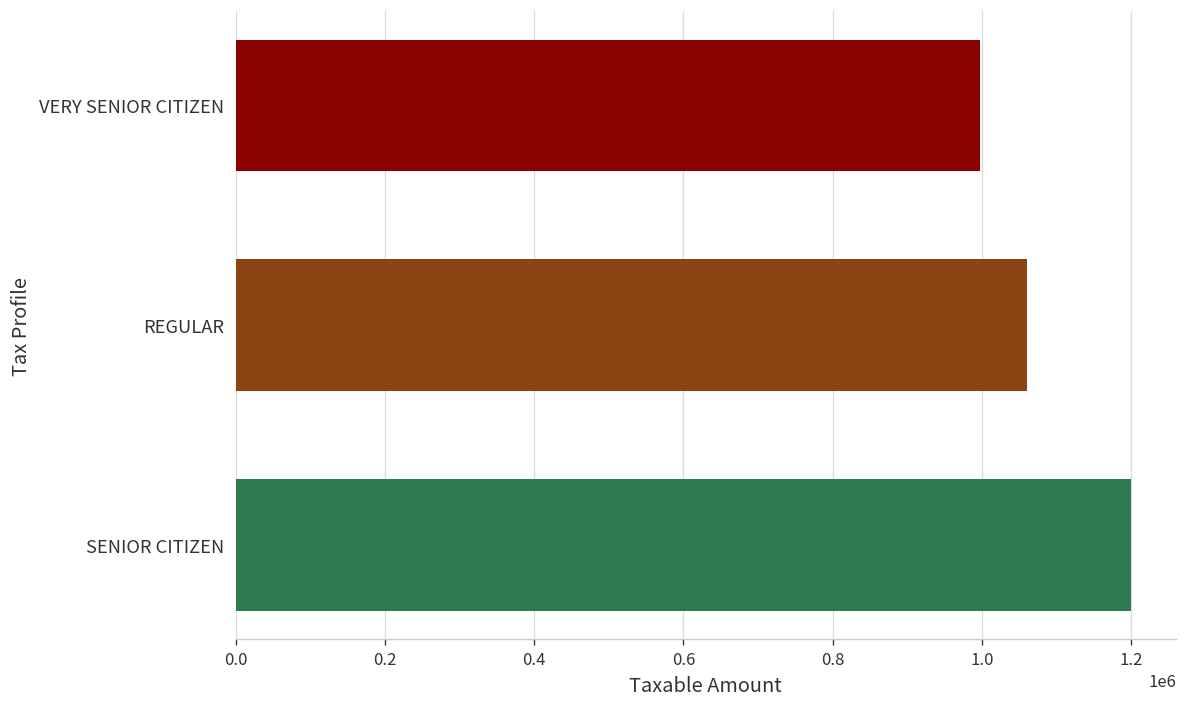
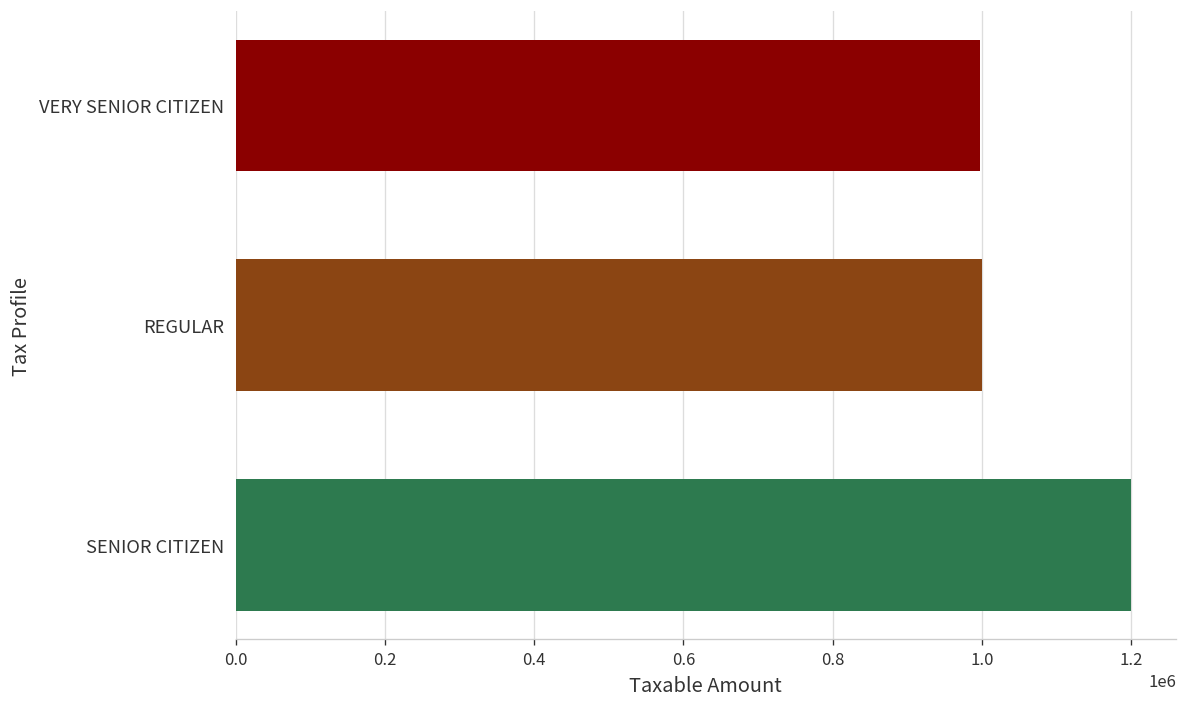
REGULAR: 1060000 -> 1000000
